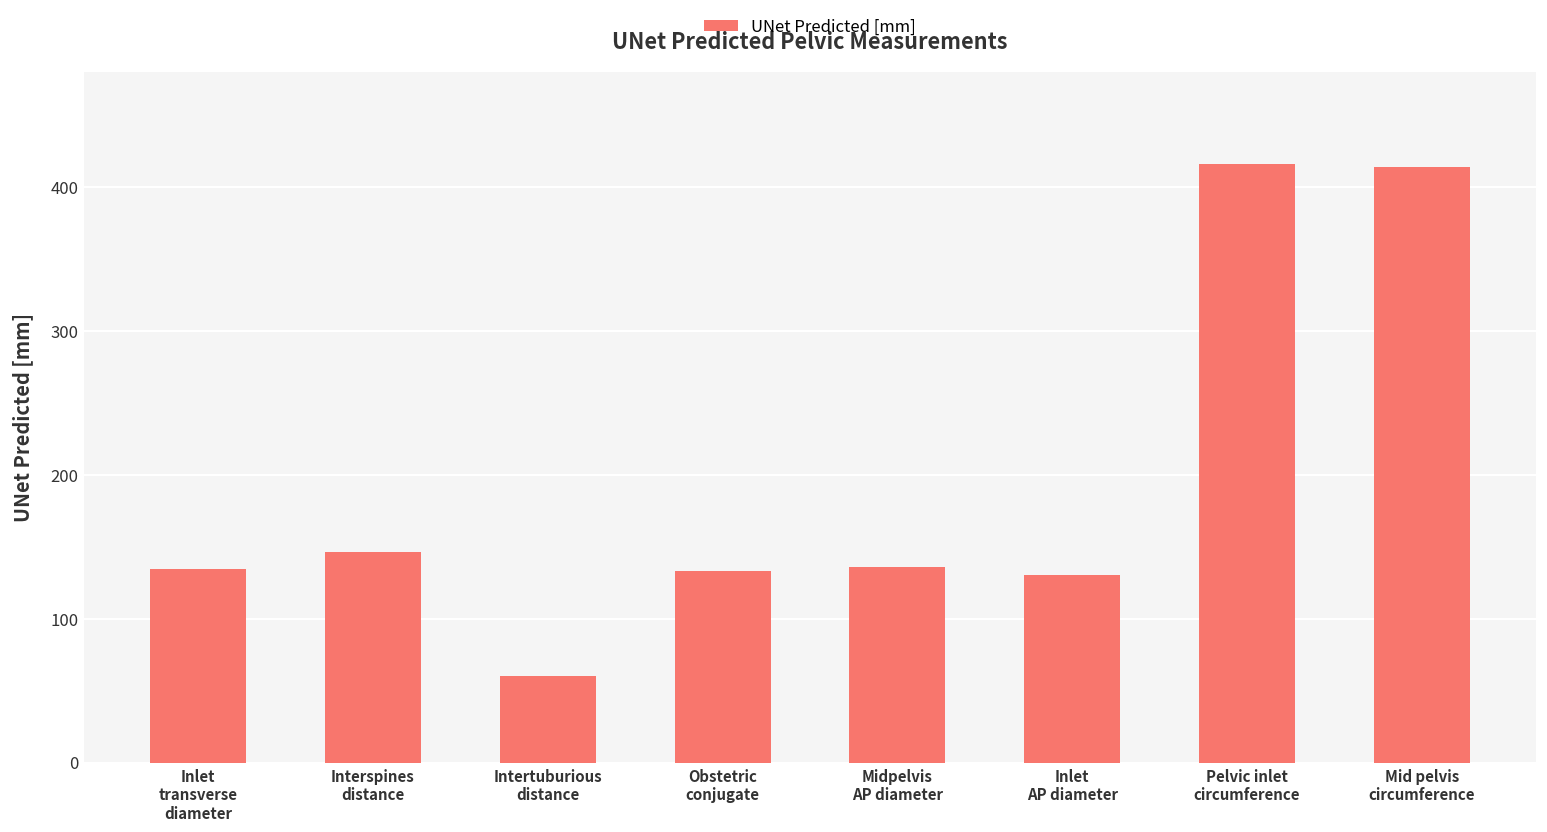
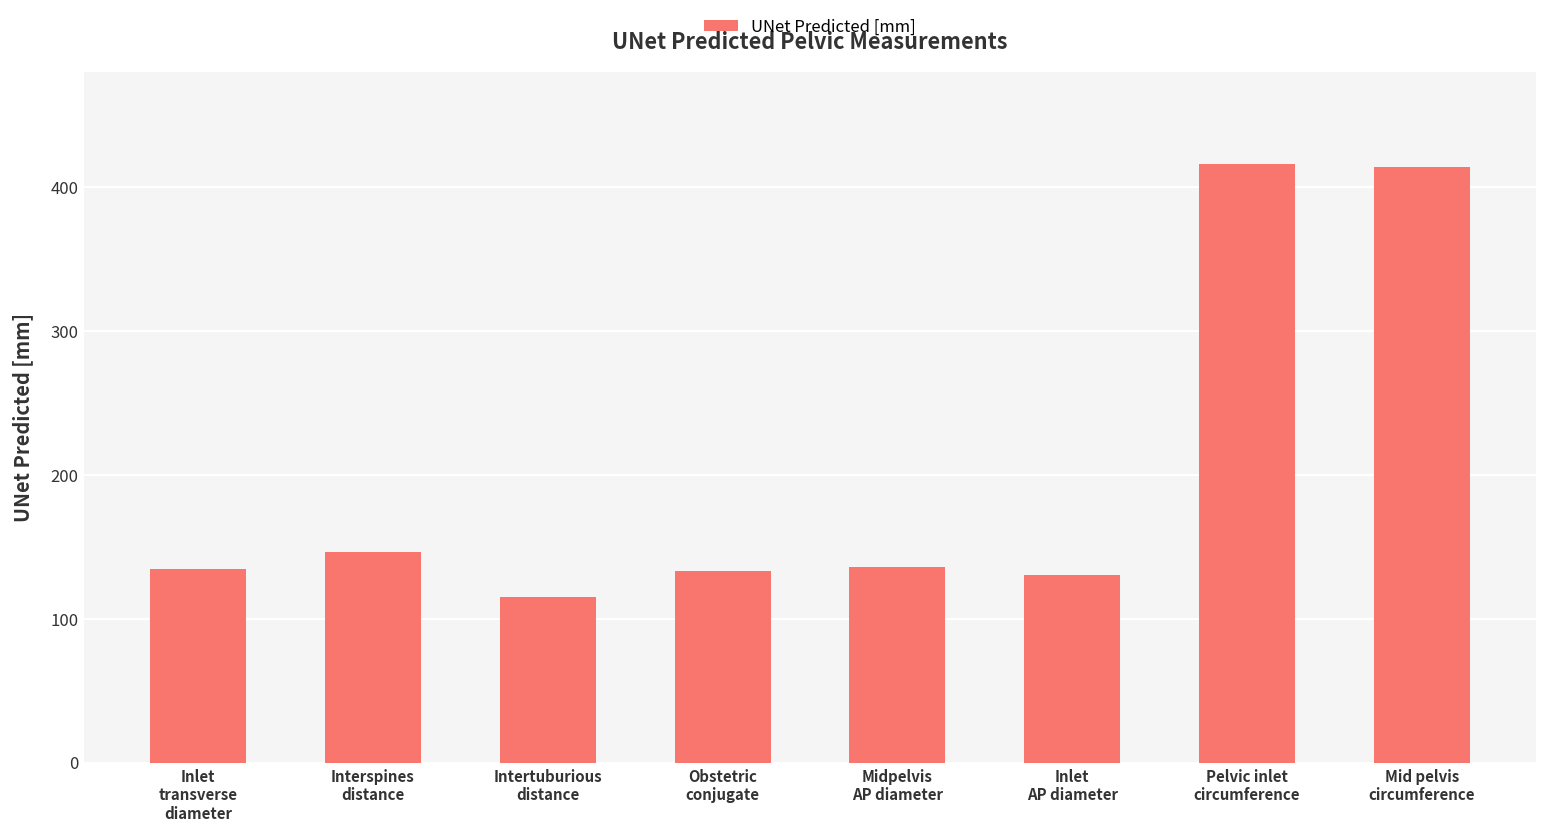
Intertuburious distance: 60 -> 115
